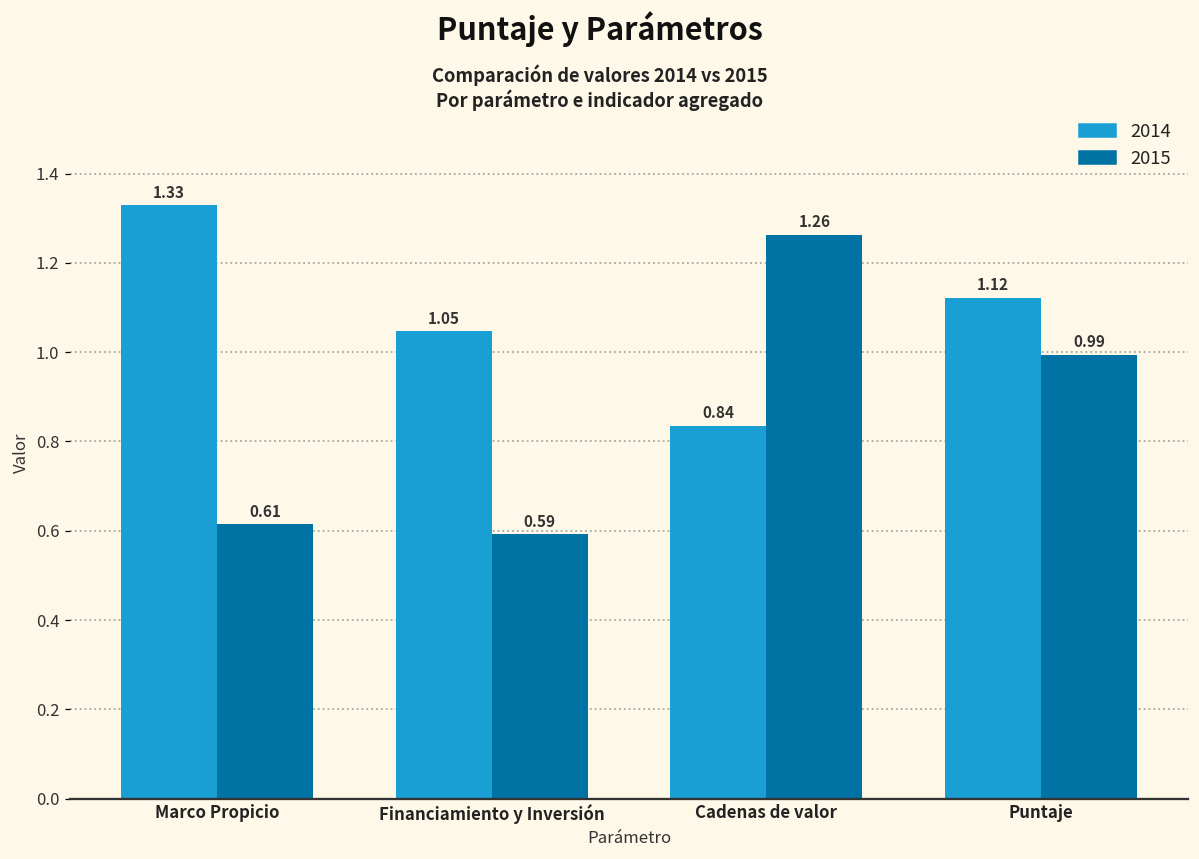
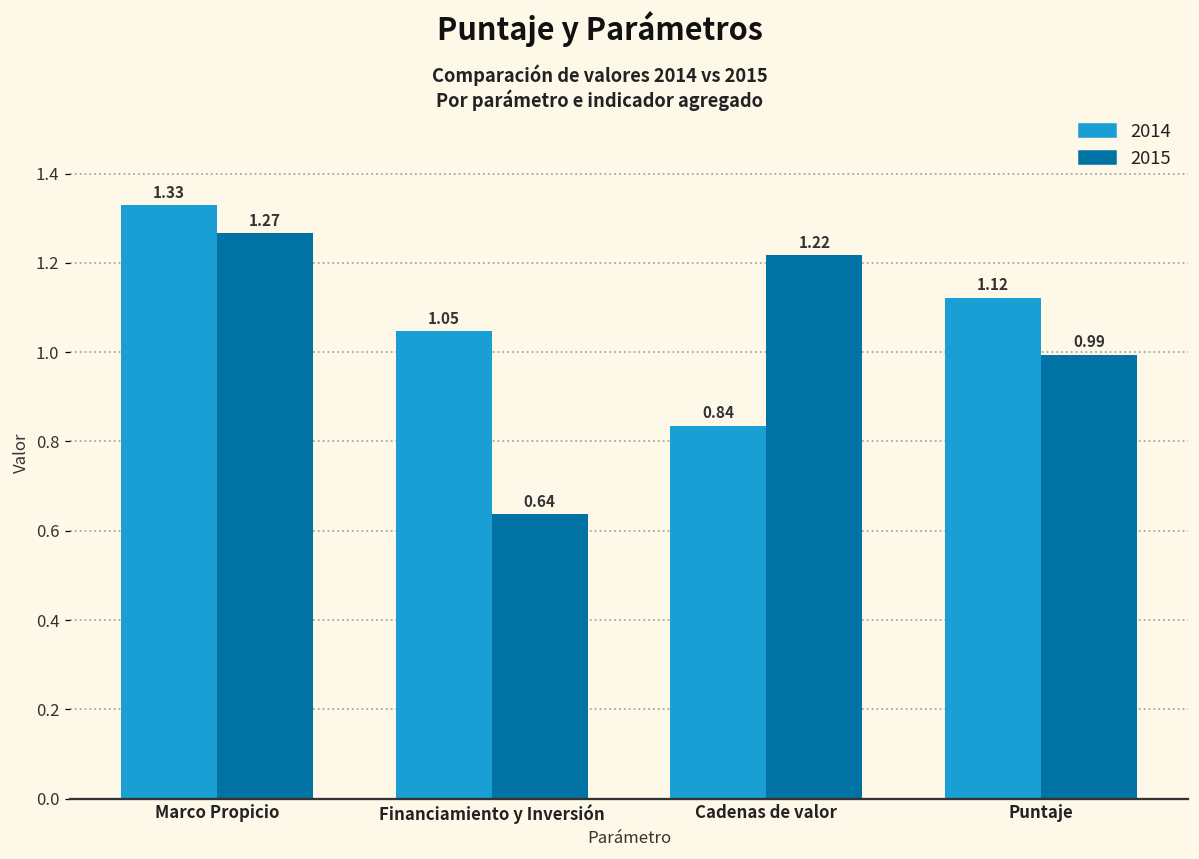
2015, Marco Propicio: 0.61 -> 1.27
2015, Financiamiento y Inversión: 0.59 -> 0.64
2015, Cadenas de valor: 1.26 -> 1.22
